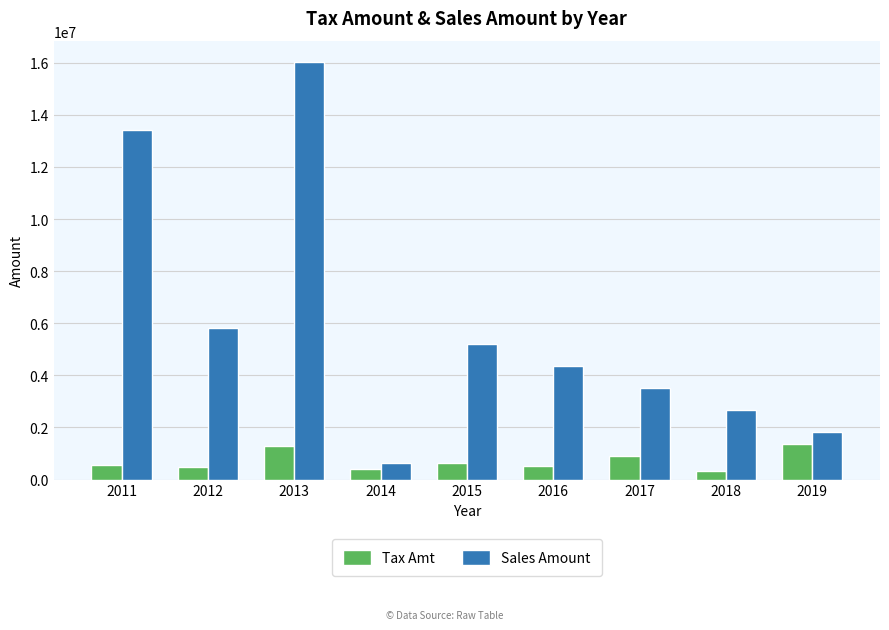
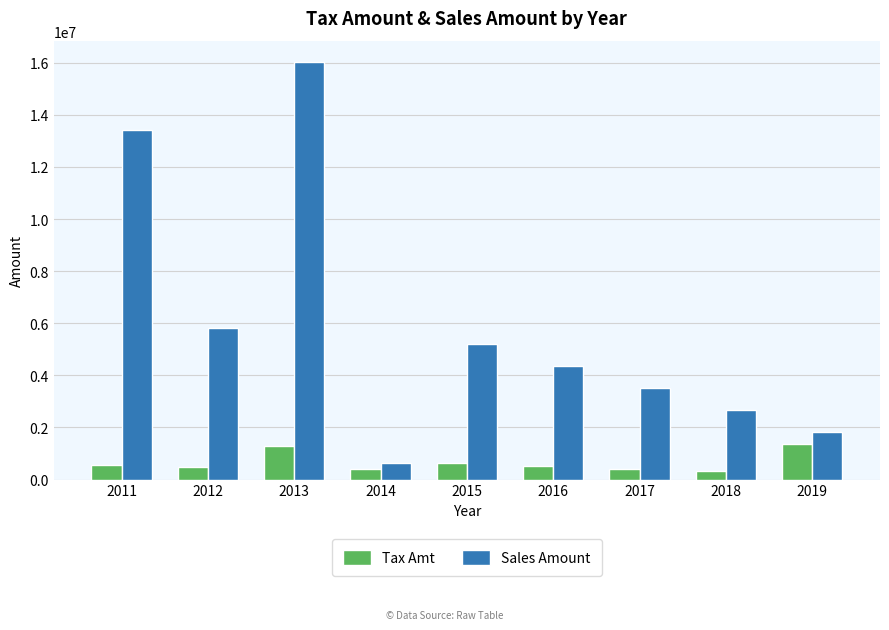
Tax Amt, 2017: 900000 -> 400000
